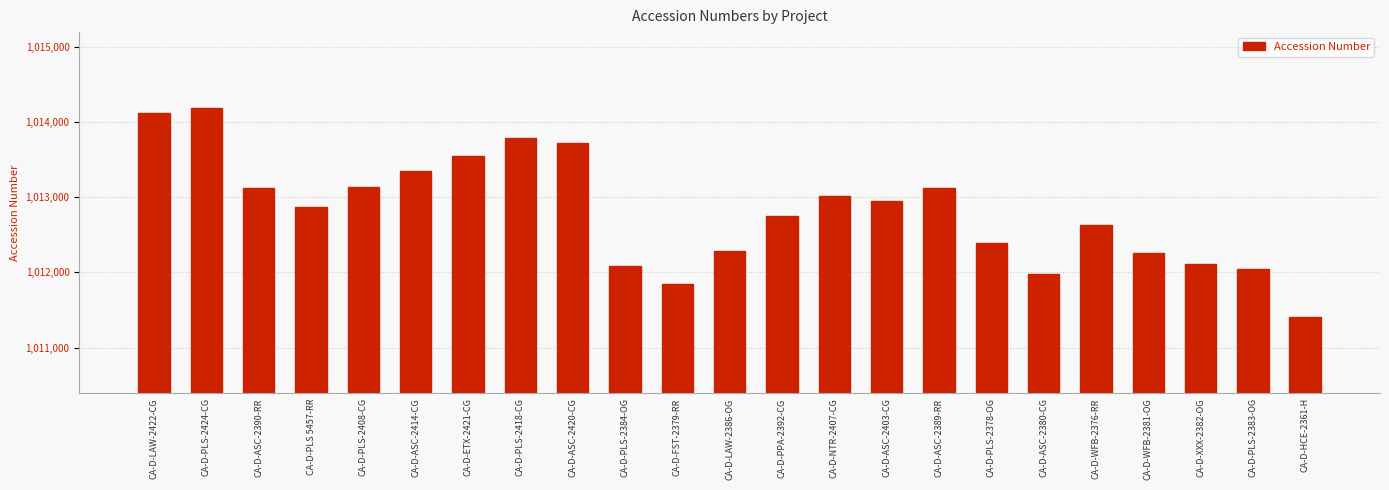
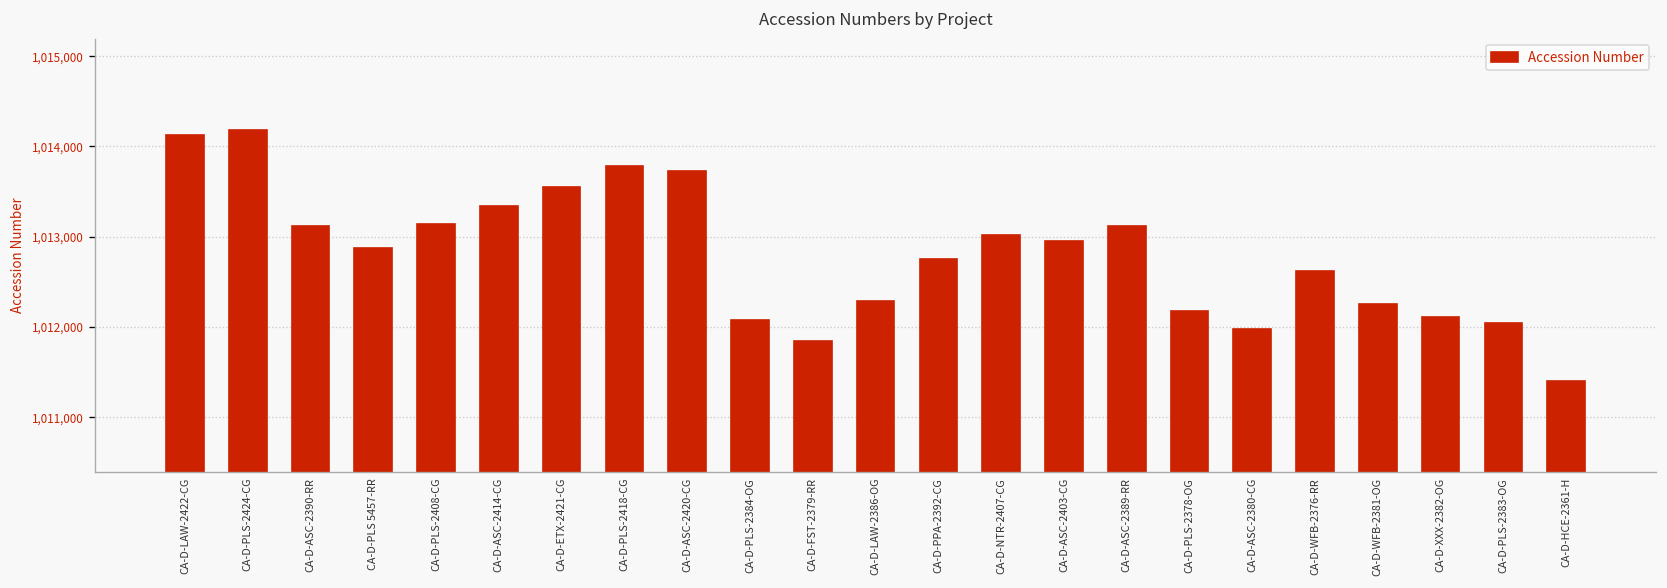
CA-D-PLS-2378-OG: 1,012,400 -> 1,012,200
